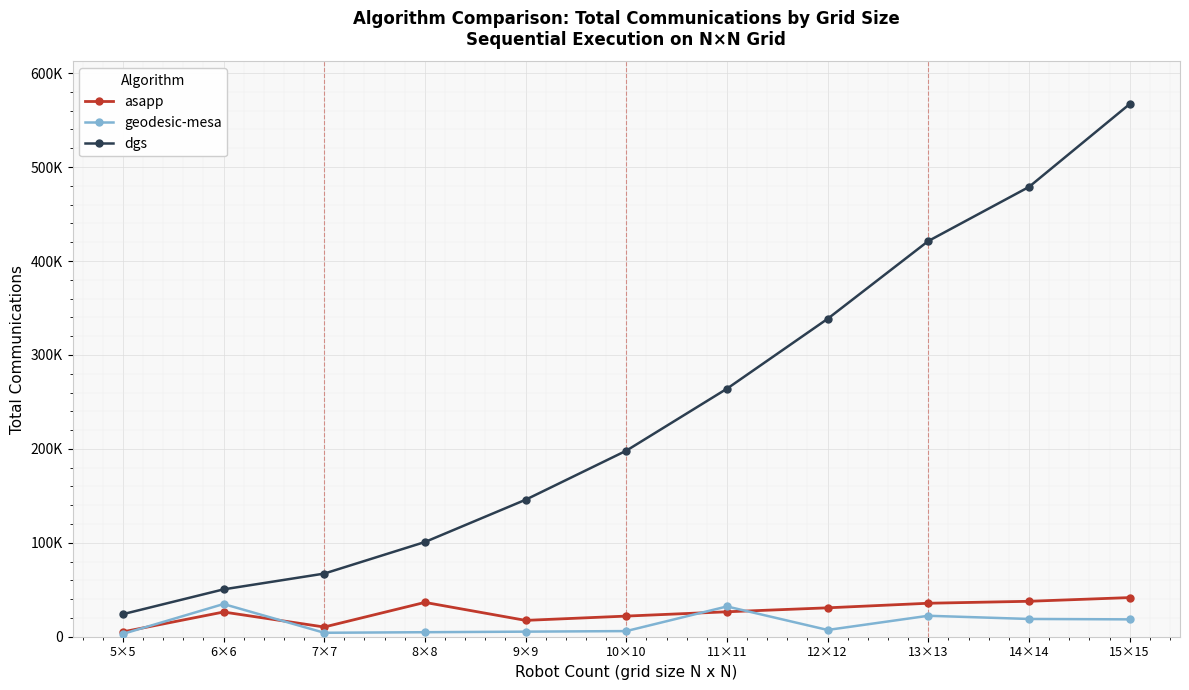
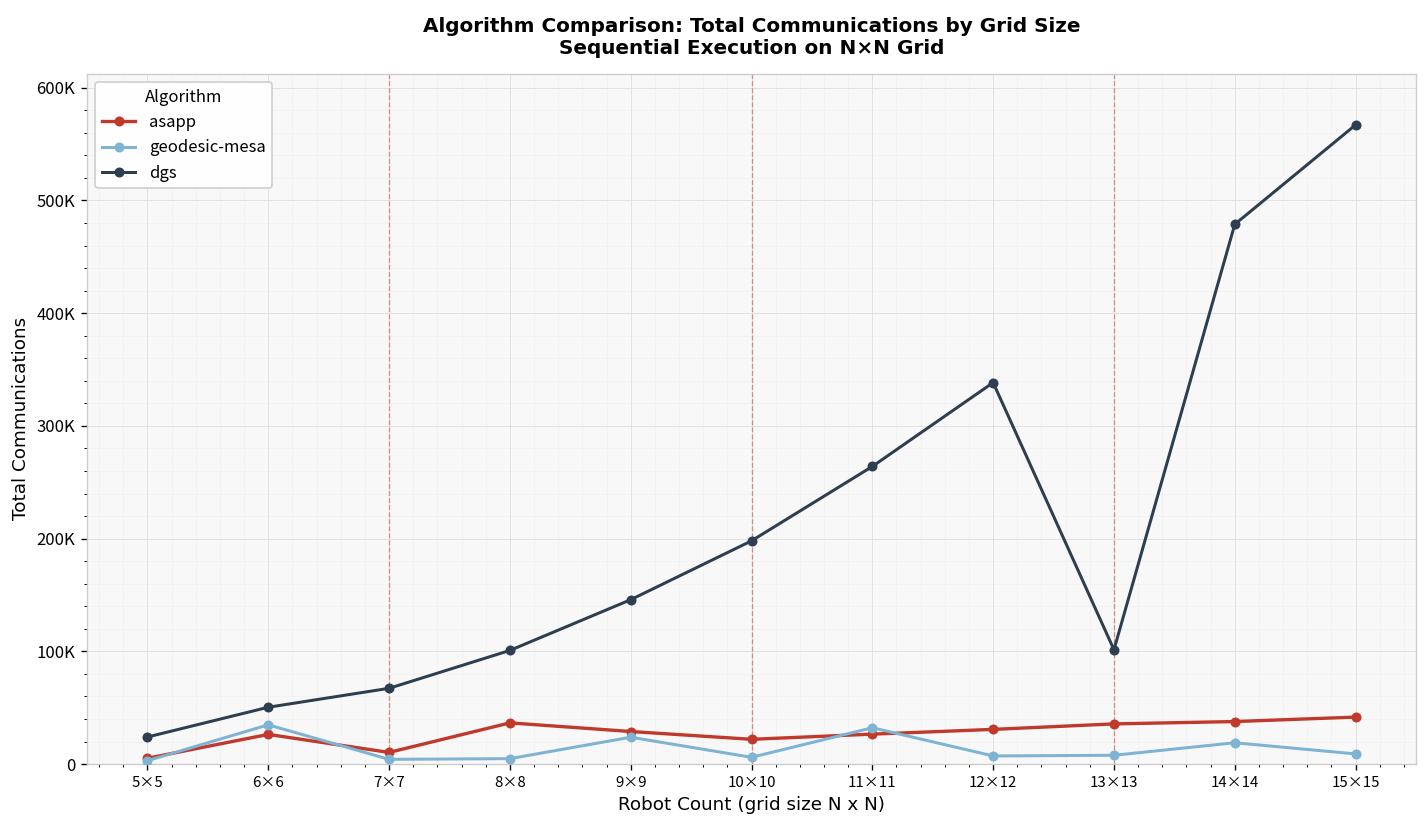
asapp, 9×9: 20000 -> 30000
geodesic-mesa, 9×9: 10000 -> 20000
geodesic-mesa, 13×13: 20000 -> 10000
dgs, 13×13: 420000 -> 100000
geodesic-mesa, 15×15: 20000 -> 10000
